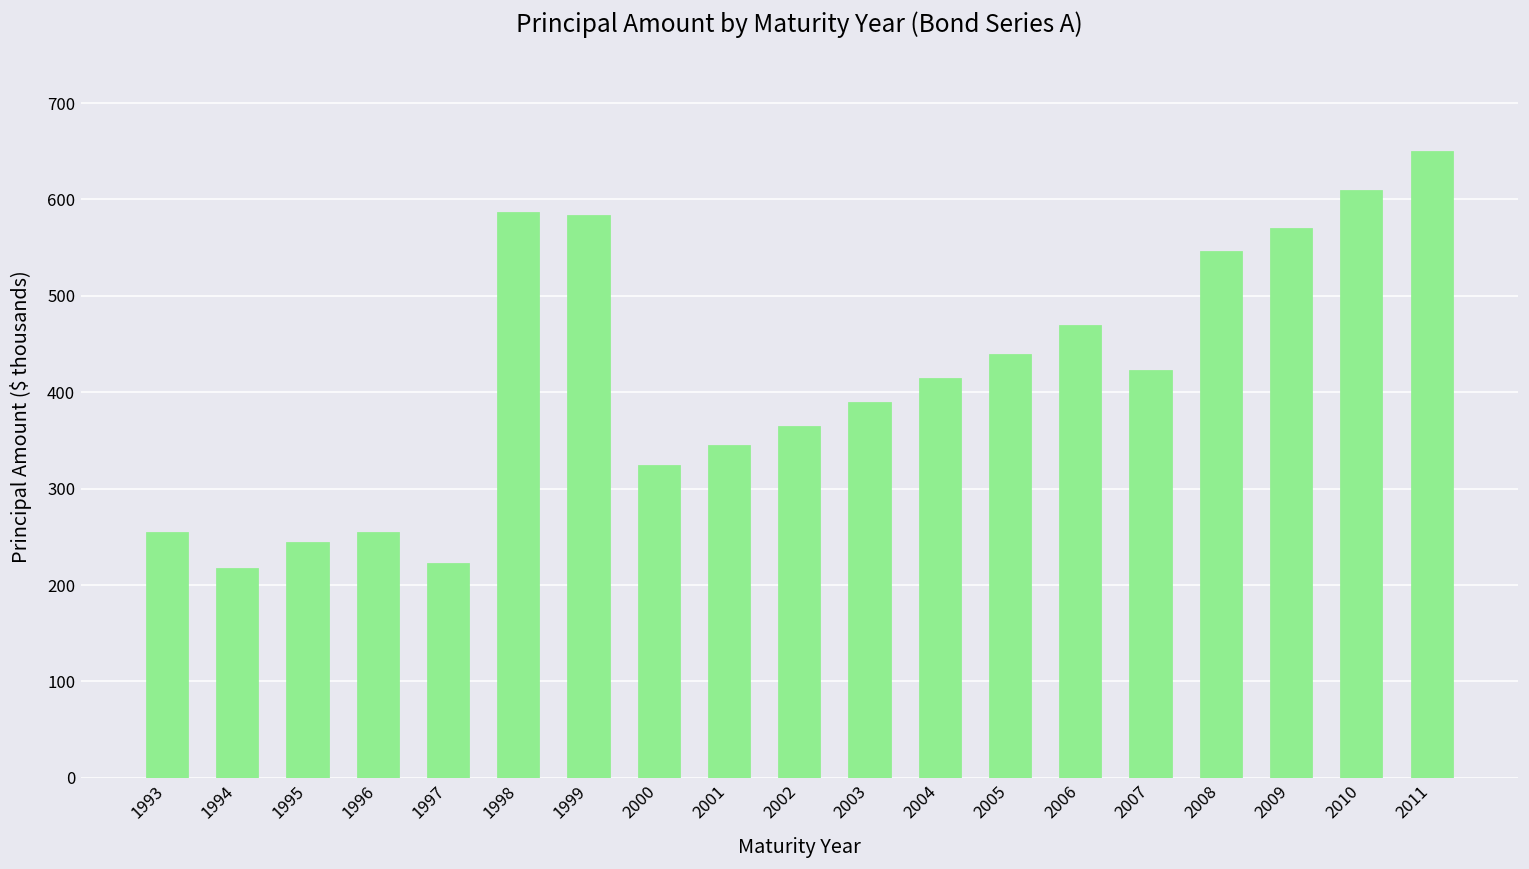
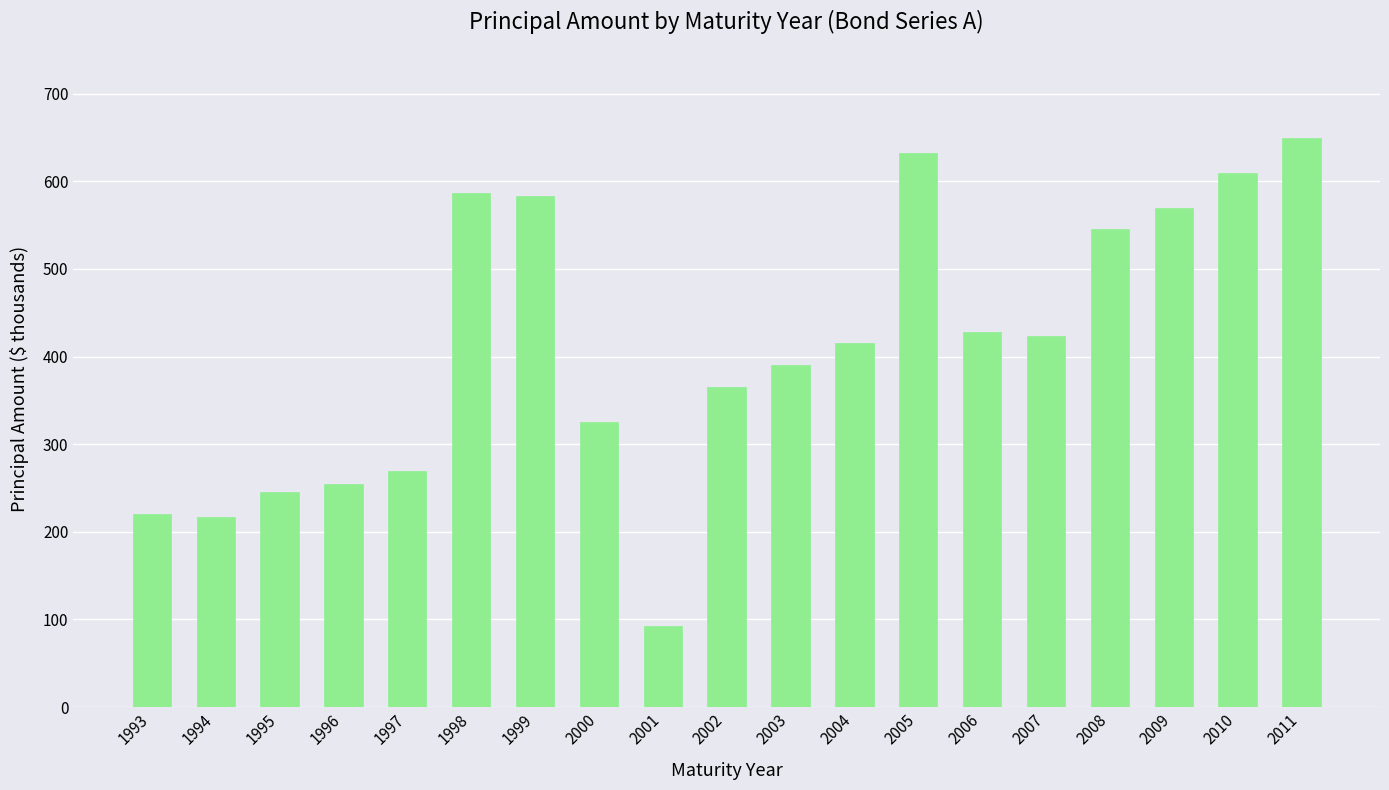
1993: 260 -> 220
1997: 220 -> 270
2001: 350 -> 90
2005: 440 -> 630
2006: 470 -> 430
